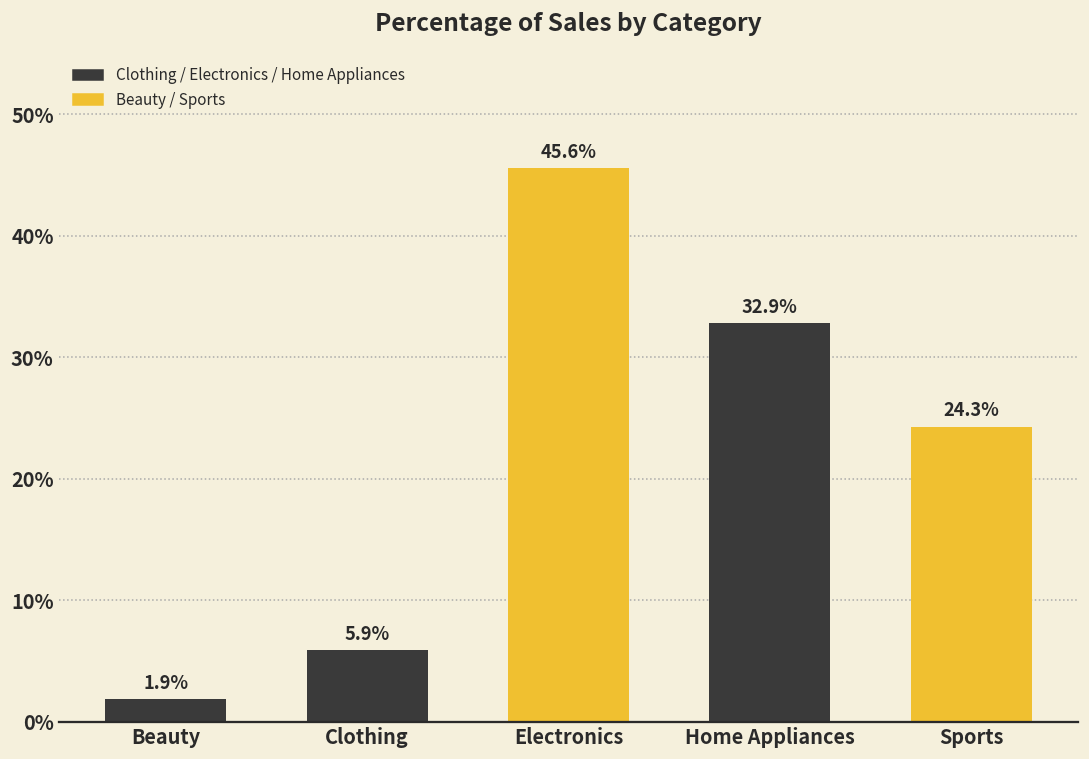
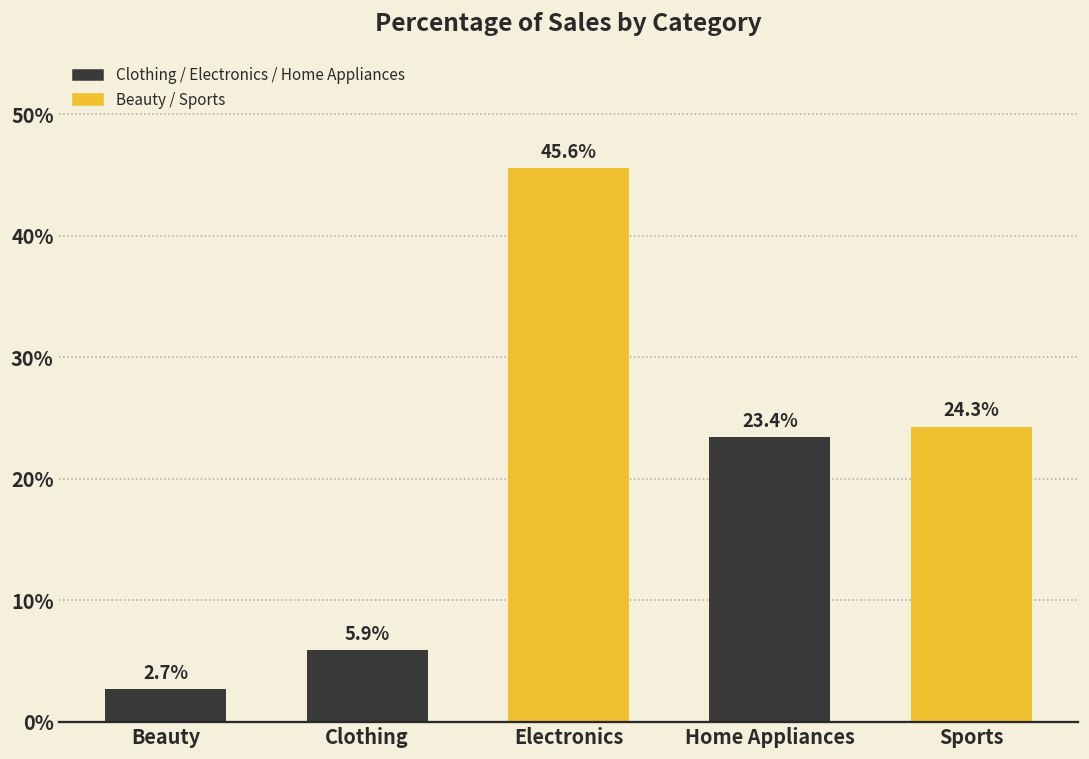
Beauty: 1.9% -> 2.7%
Home Appliances: 32.9% -> 23.4%
